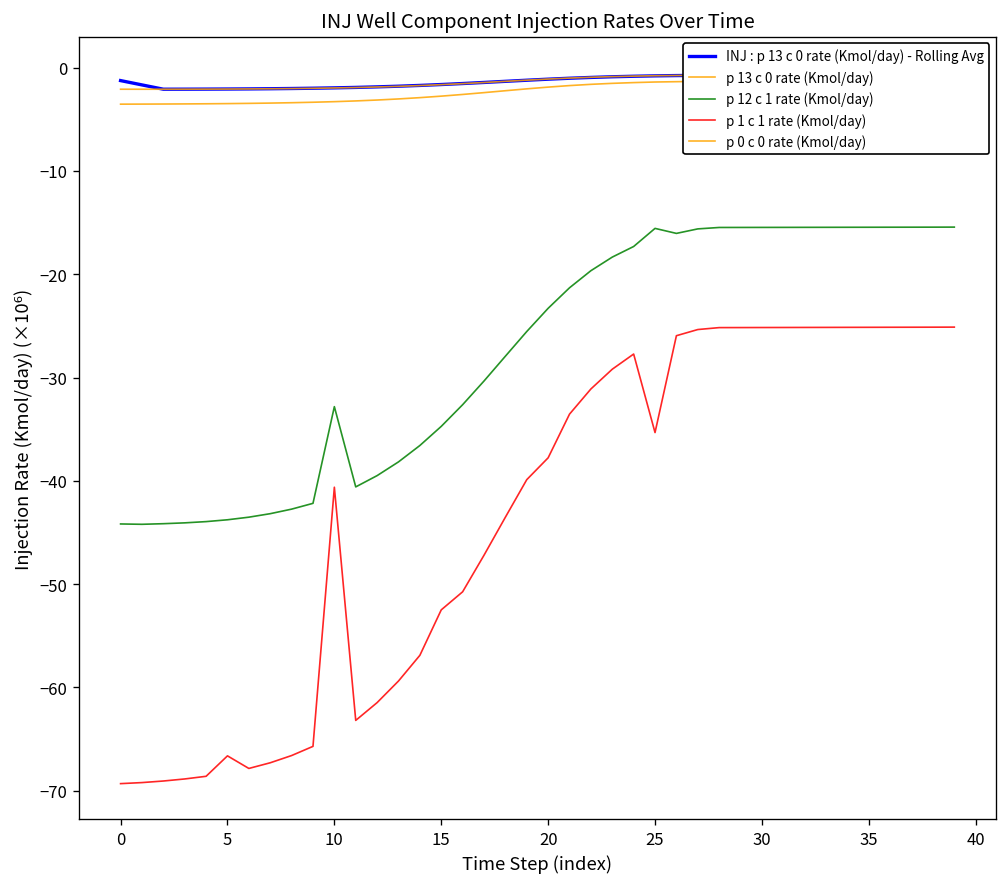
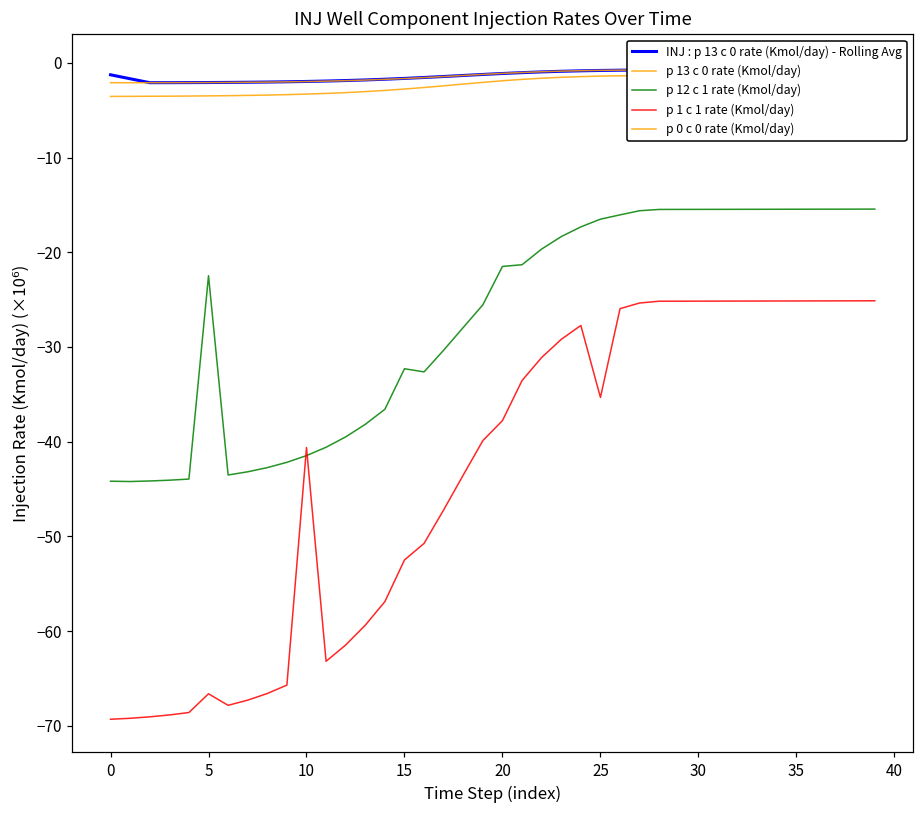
p 12 c 1 rate (Kmol/day), 5: -44 -> -22
p 12 c 1 rate (Kmol/day), 10: -33 -> -41
p 12 c 1 rate (Kmol/day), 15: -35 -> -32
p 12 c 1 rate (Kmol/day), 20: -23 -> -21
p 12 c 1 rate (Kmol/day), 25: -16 -> -17
